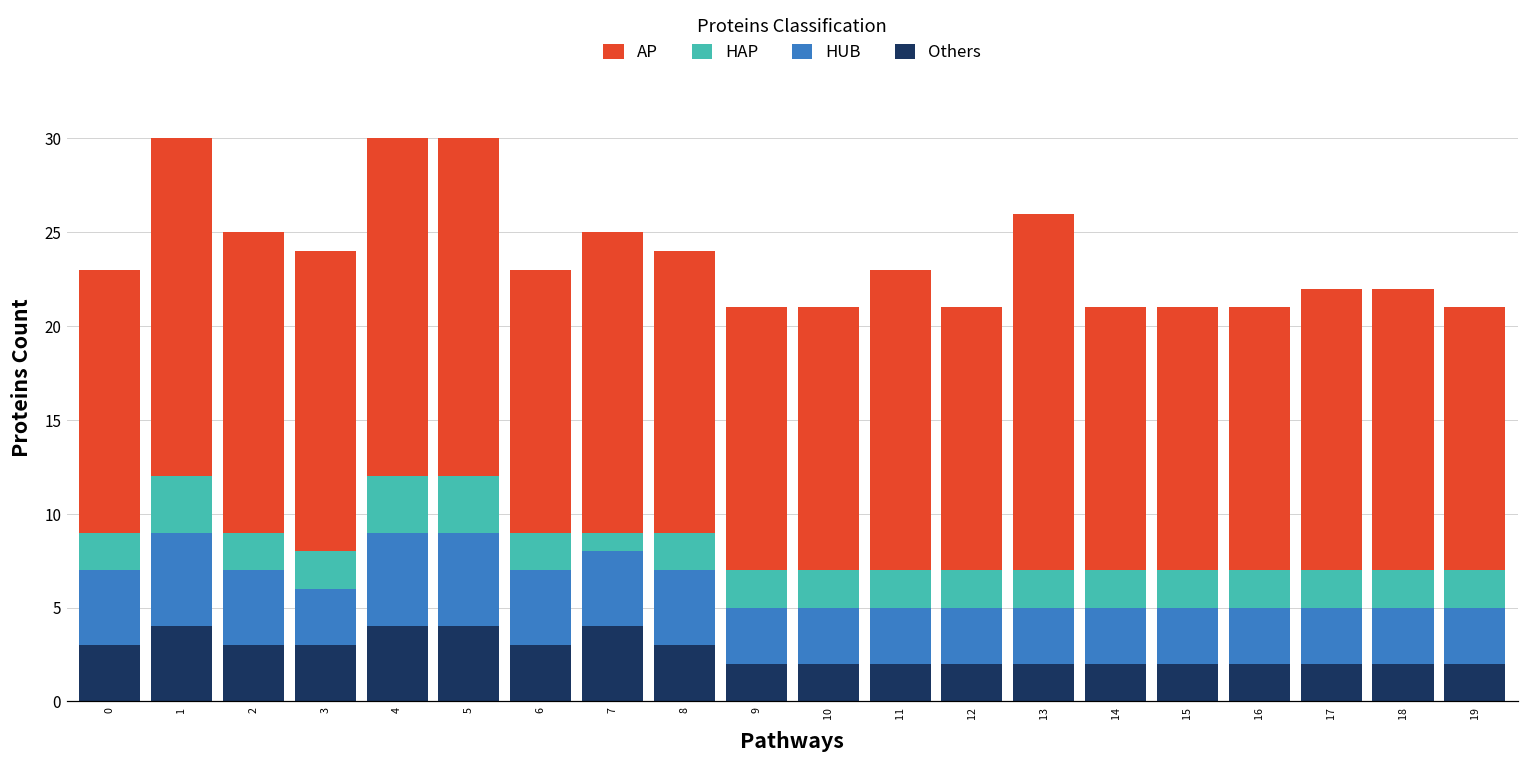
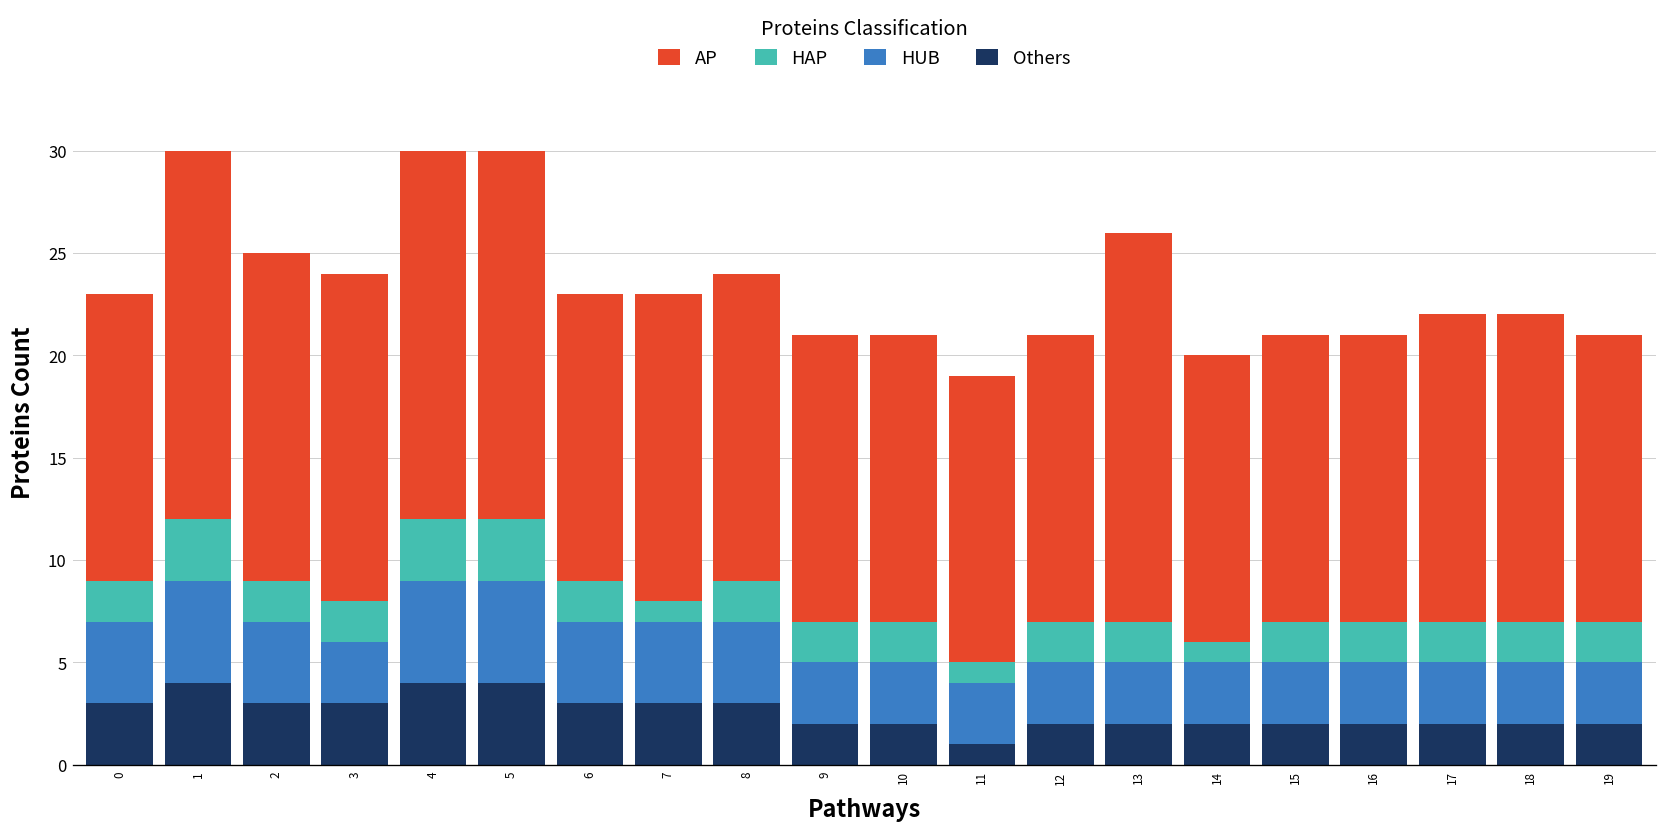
Others, 7: 4 -> 3
AP, 7: 16 -> 15
Others, 11: 2 -> 1
HAP, 11: 2 -> 1
AP, 11: 16 -> 14
HAP, 14: 2 -> 1
